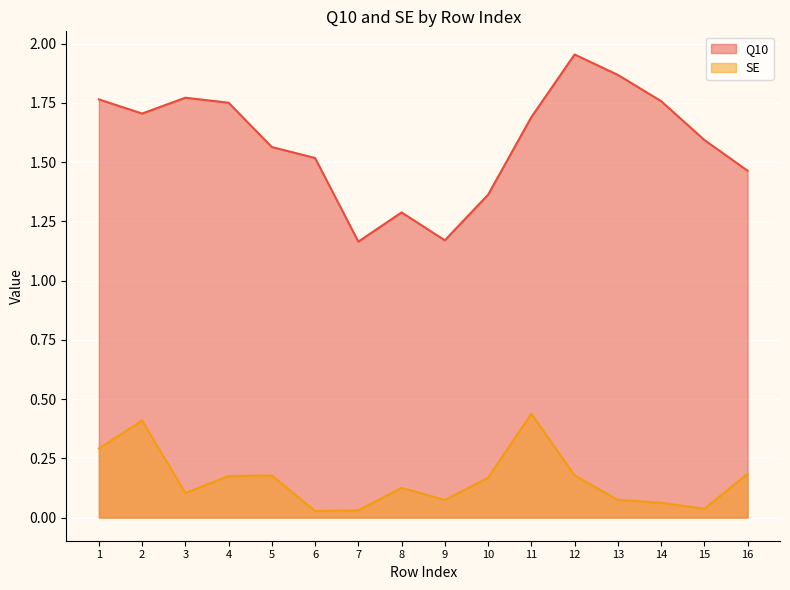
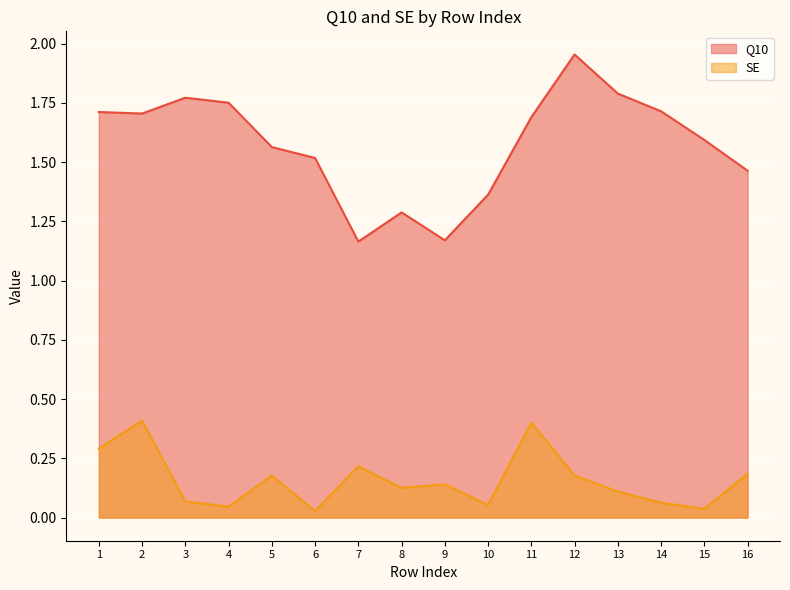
Q10, 1: 1.76 -> 1.71
SE, 3: 0.10 -> 0.07
SE, 4: 0.18 -> 0.05
SE, 7: 0.03 -> 0.22
SE, 9: 0.07 -> 0.14
SE, 10: 0.17 -> 0.05
SE, 11: 0.44 -> 0.40
Q10, 13: 1.87 -> 1.79
SE, 13: 0.07 -> 0.11
Q10, 14: 1.76 -> 1.71
